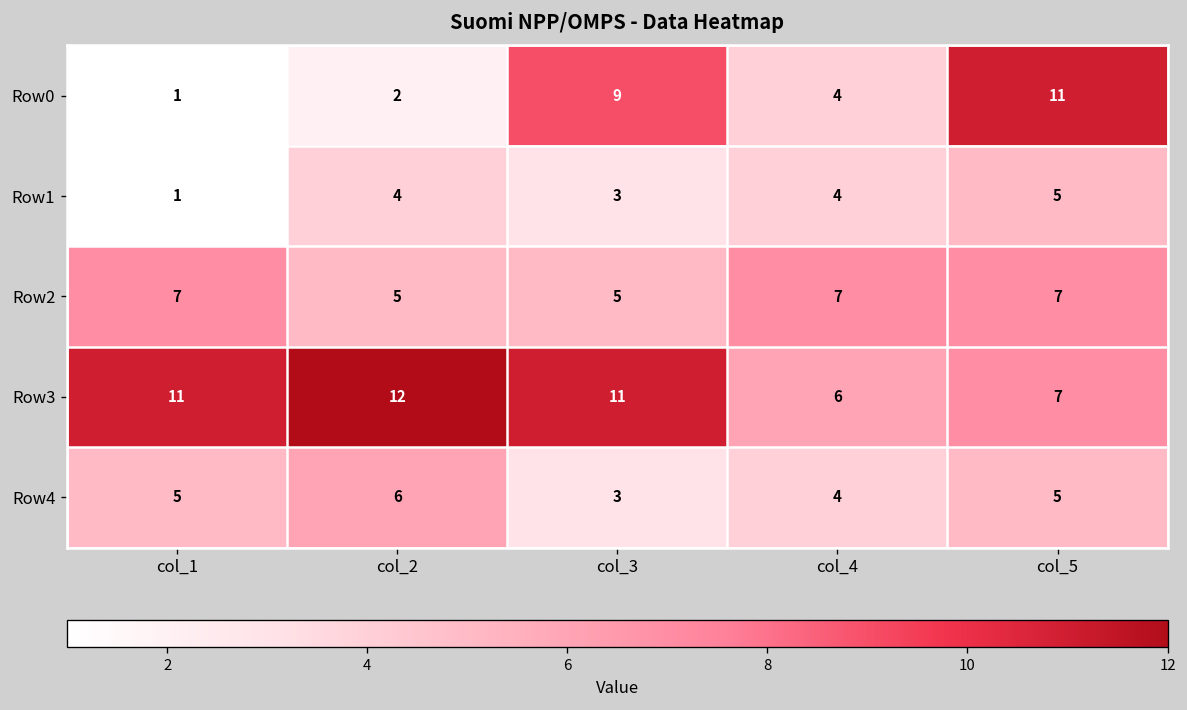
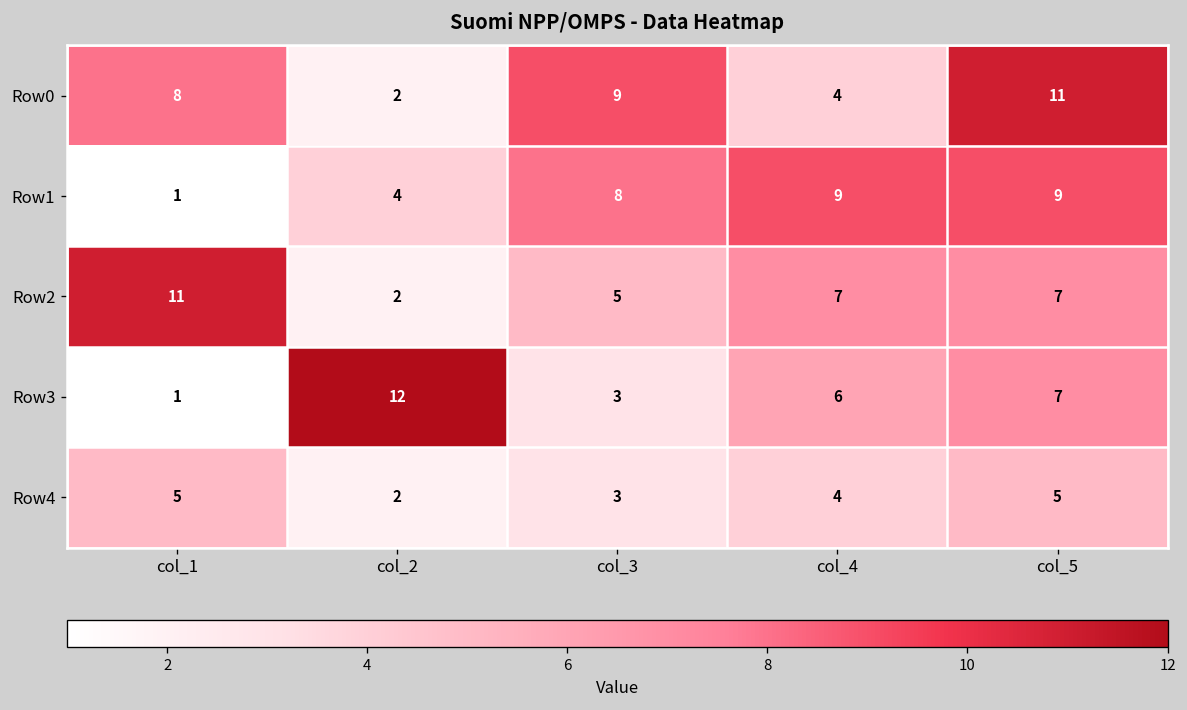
Row0, col_1: 1 -> 8
Row1, col_3: 3 -> 8
Row1, col_4: 4 -> 9
Row1, col_5: 5 -> 9
Row2, col_1: 7 -> 11
Row2, col_2: 5 -> 2
Row3, col_1: 11 -> 1
Row3, col_3: 11 -> 3
Row4, col_2: 6 -> 2
